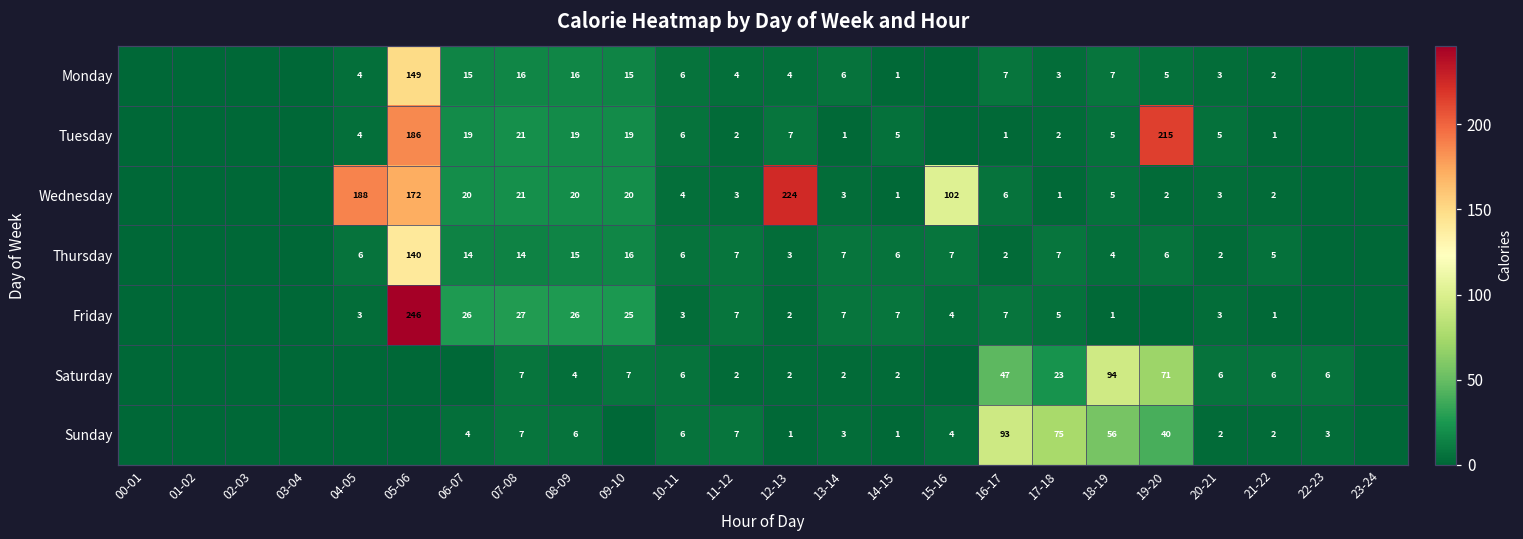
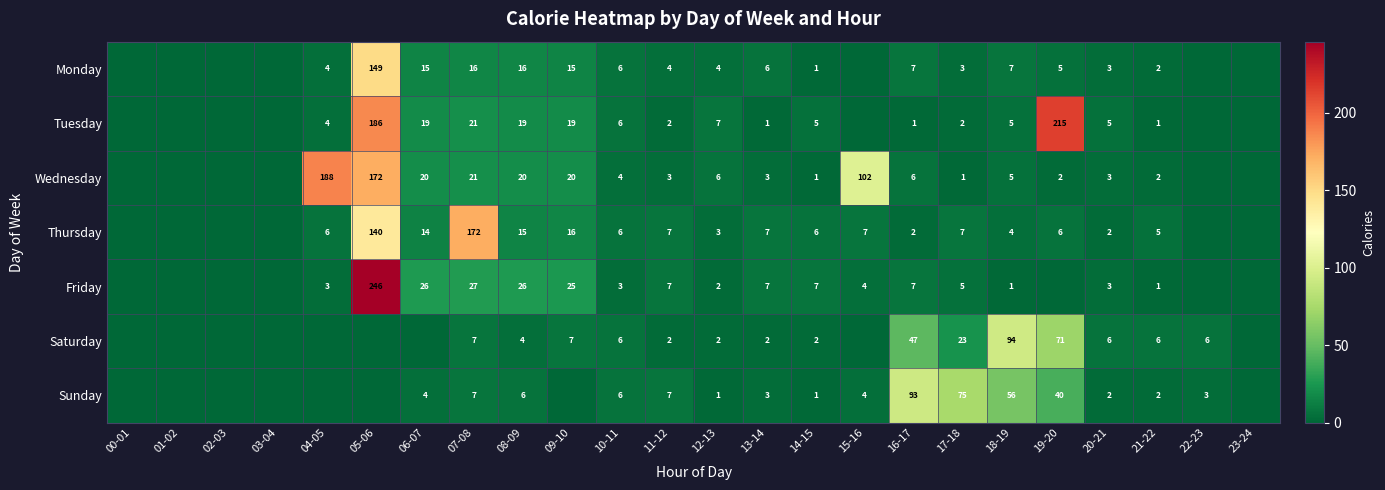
Wednesday, 12-13: 224 -> 6
Thursday, 07-08: 14 -> 172
